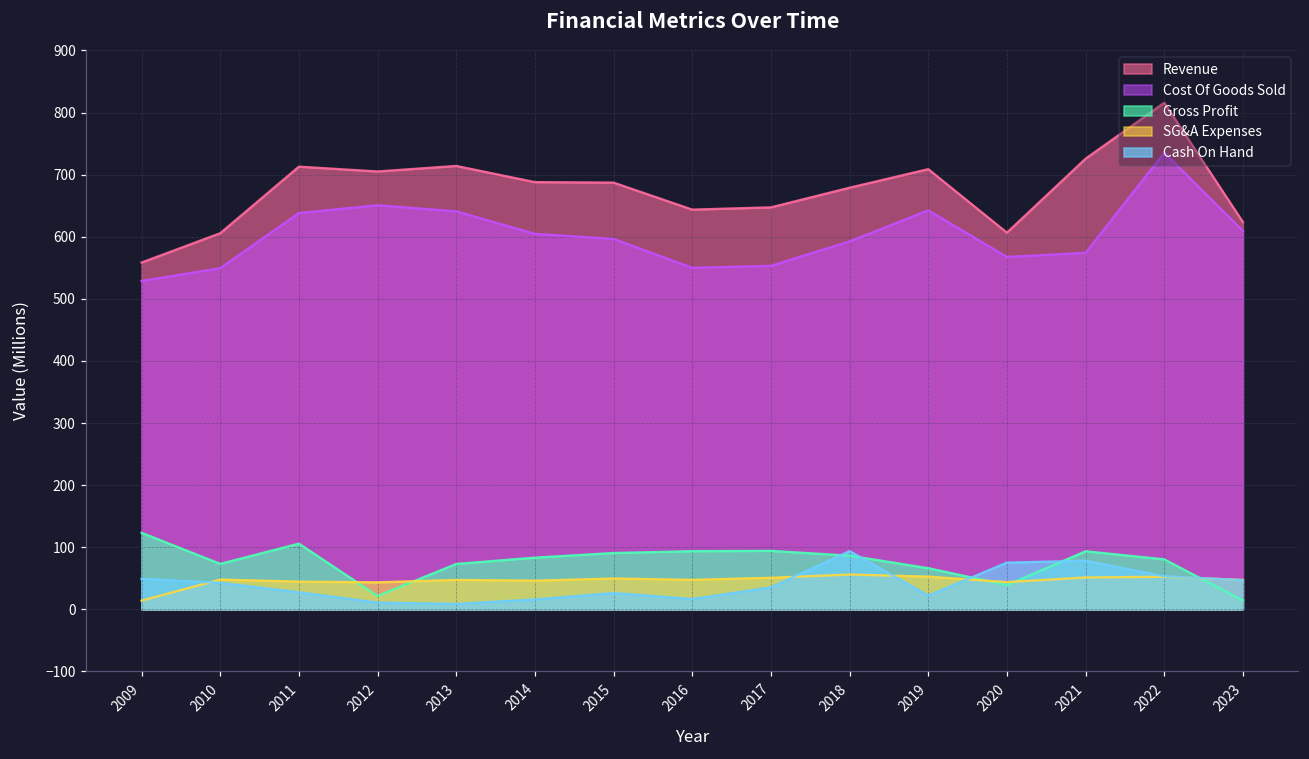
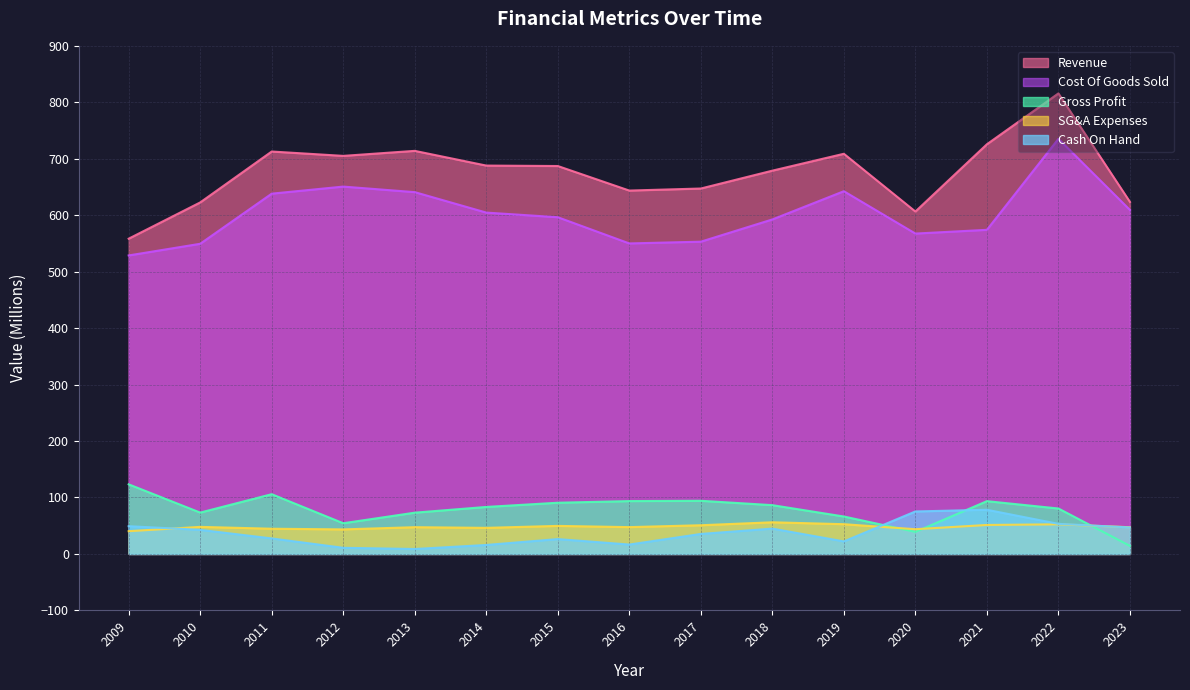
SG&A Expenses, 2009: 10 -> 40
Revenue, 2010: 610 -> 620
Gross Profit, 2012: 20 -> 50
Cash On Hand, 2018: 90 -> 40
